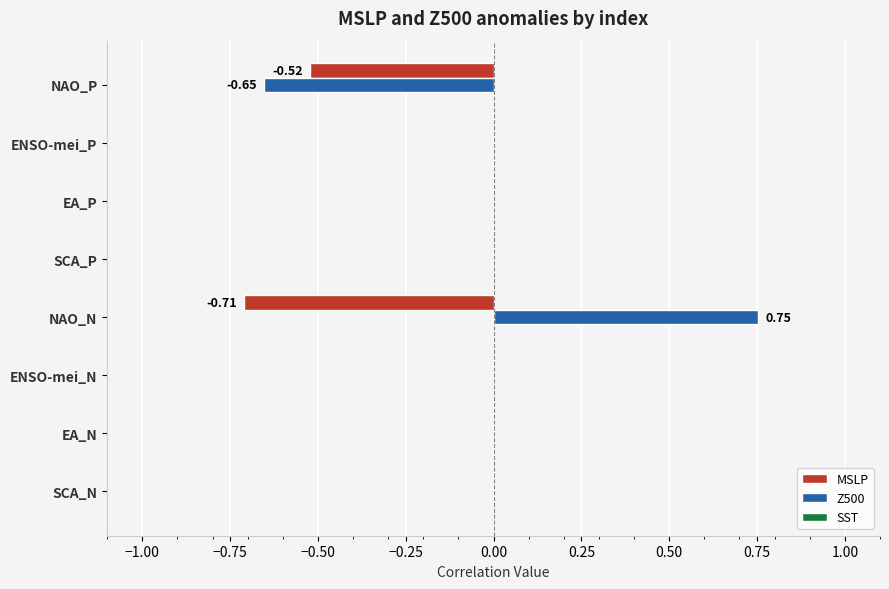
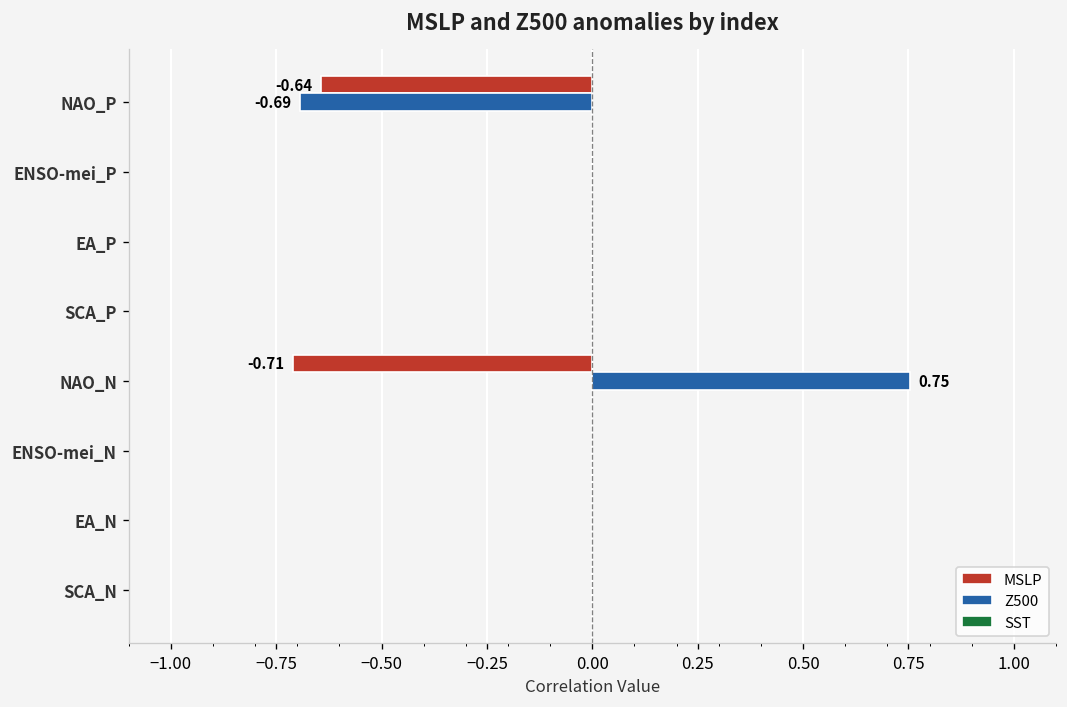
MSLP, NAO_P: -0.52 -> -0.64
Z500, NAO_P: -0.65 -> -0.69
